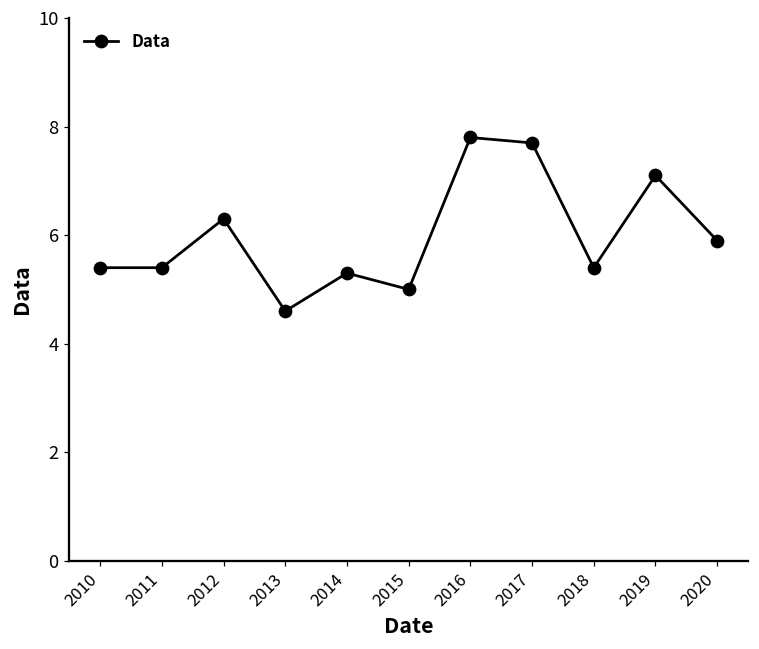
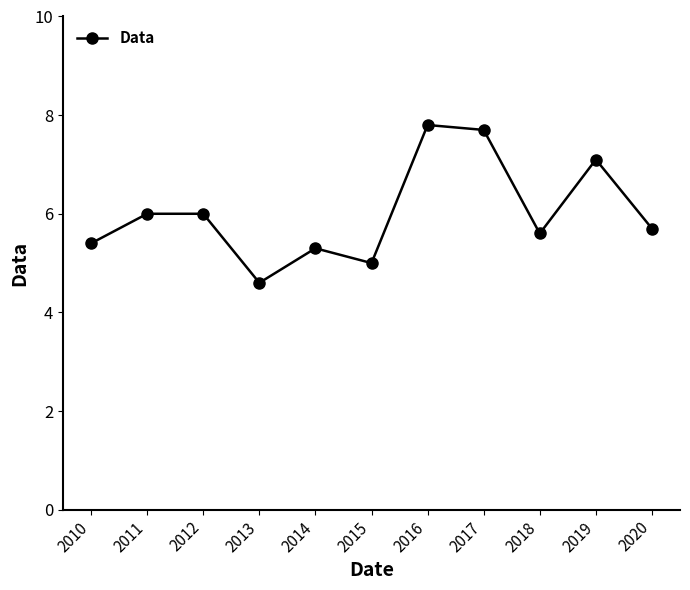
2011: 5.4 -> 6.0
2012: 6.3 -> 6.0
2018: 5.4 -> 5.6
2020: 5.9 -> 5.7
